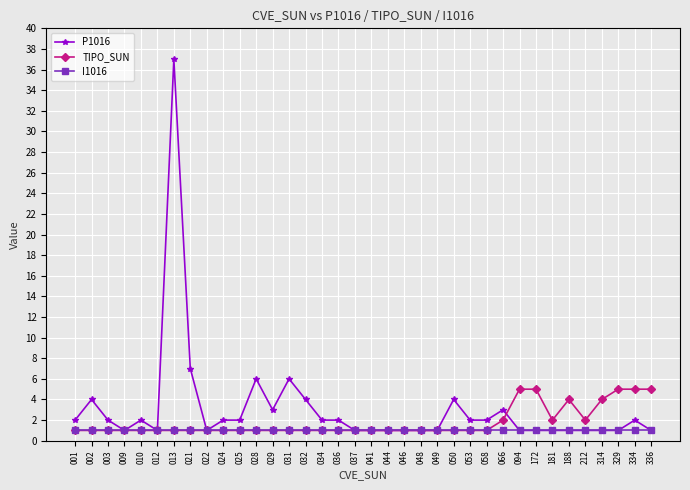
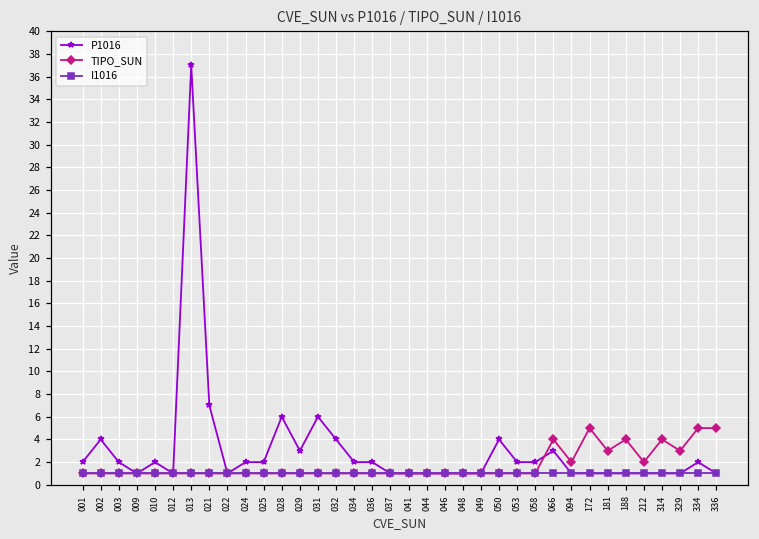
TIPO_SUN, 066: 2 -> 4
TIPO_SUN, 094: 5 -> 2
TIPO_SUN, 181: 2 -> 3
TIPO_SUN, 329: 5 -> 3
